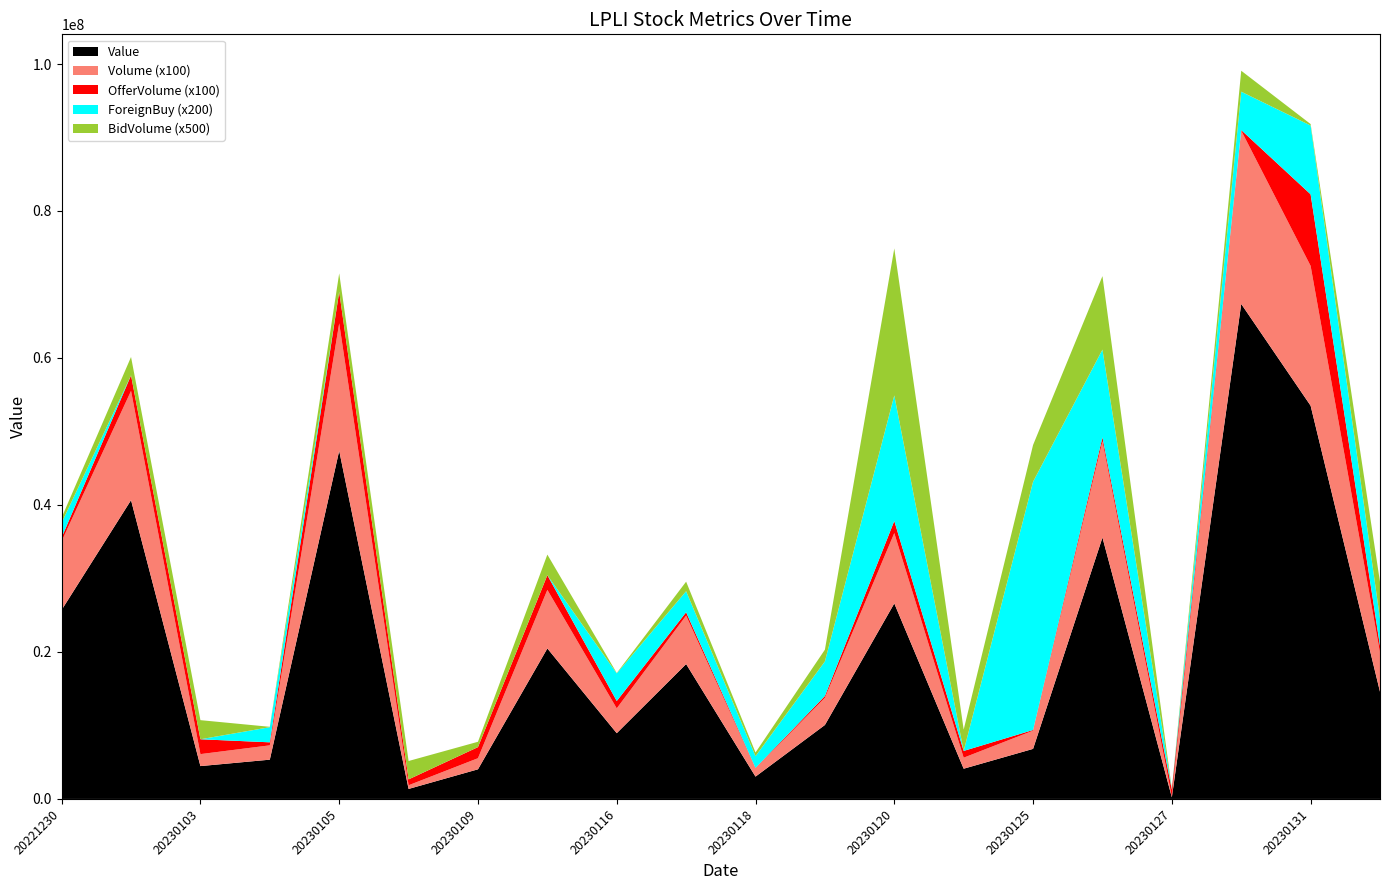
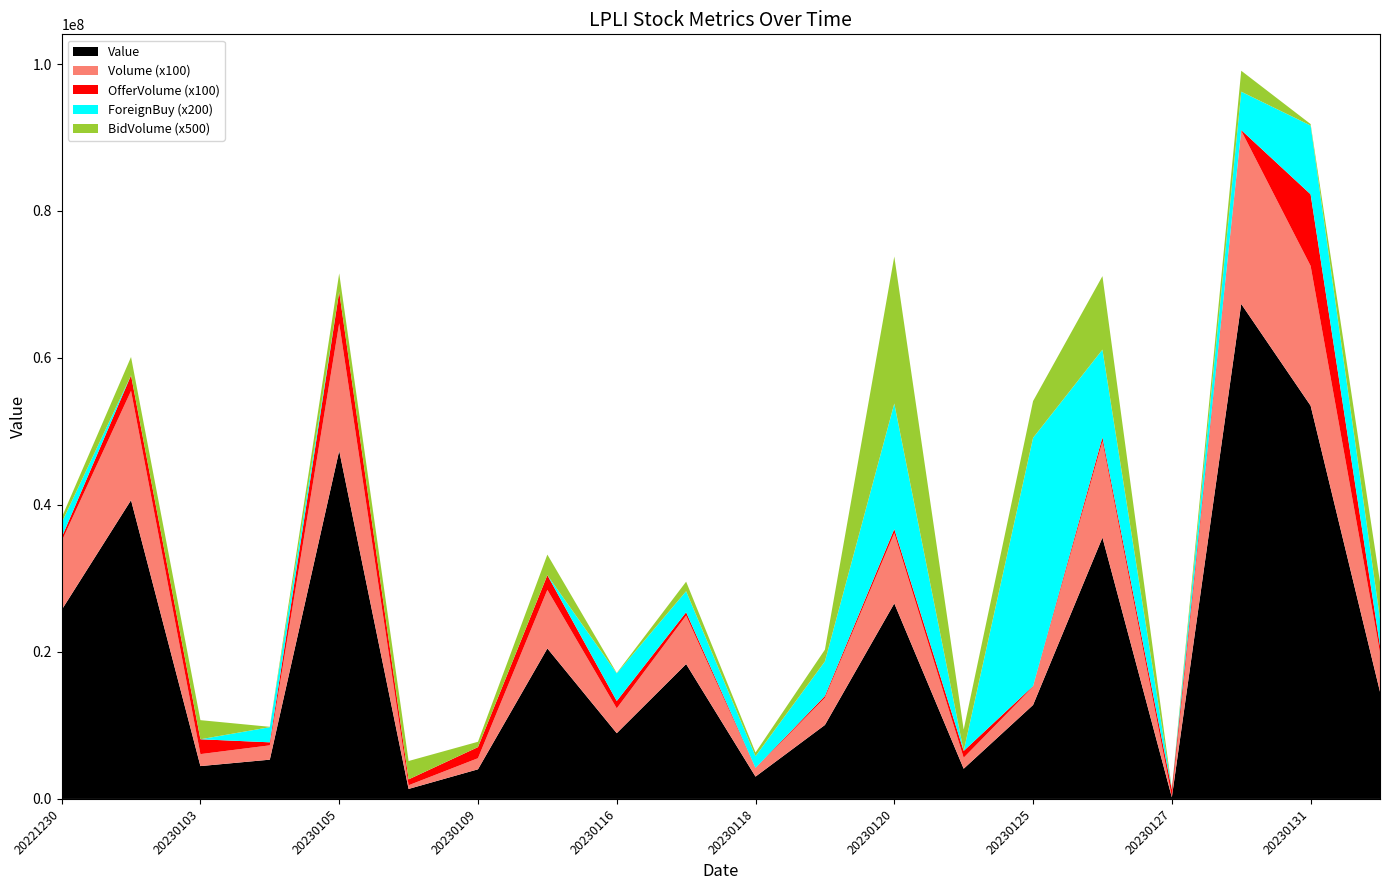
OfferVolume (x100), 20230120: 2000000 -> 1000000
Value, 20230125: 7000000 -> 13000000
